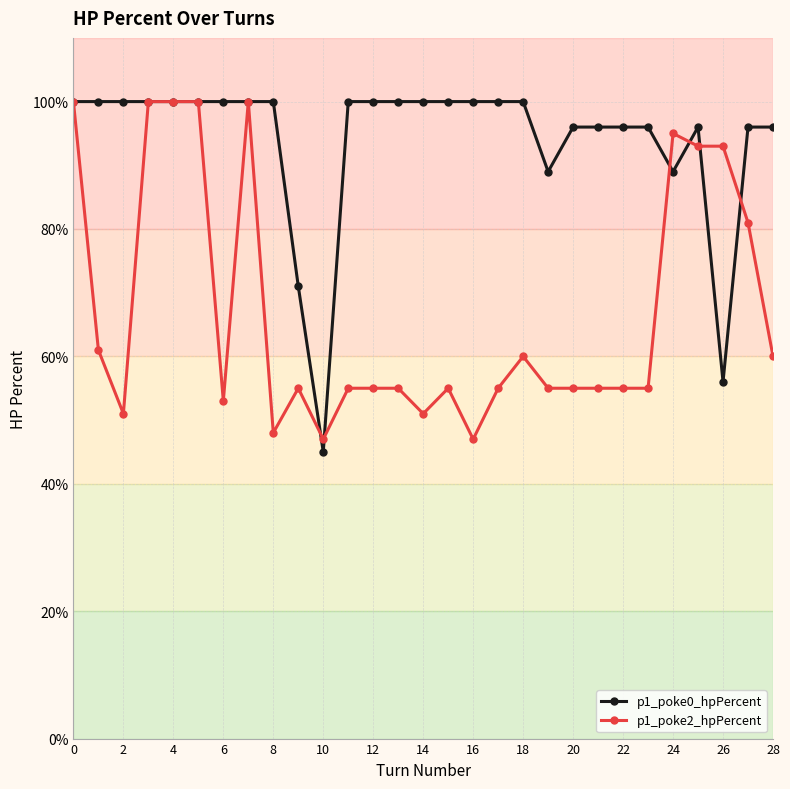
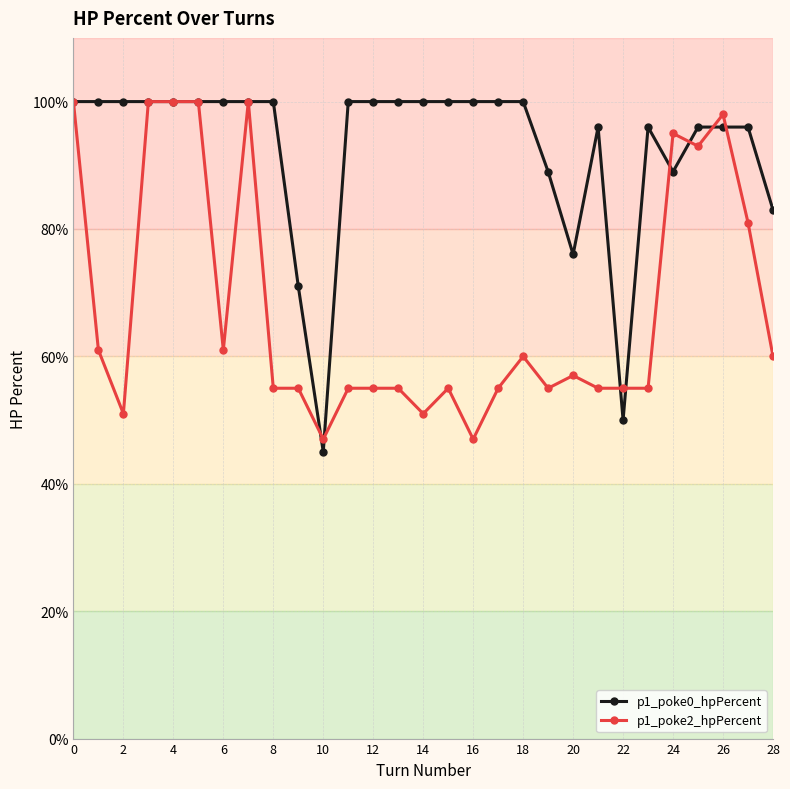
p1_poke2_hpPercent, 6: 53% -> 61%
p1_poke2_hpPercent, 8: 48% -> 55%
p1_poke0_hpPercent, 20: 96% -> 76%
p1_poke2_hpPercent, 20: 55% -> 57%
p1_poke0_hpPercent, 22: 96% -> 50%
p1_poke0_hpPercent, 26: 56% -> 96%
p1_poke2_hpPercent, 26: 93% -> 98%
p1_poke0_hpPercent, 28: 96% -> 83%
